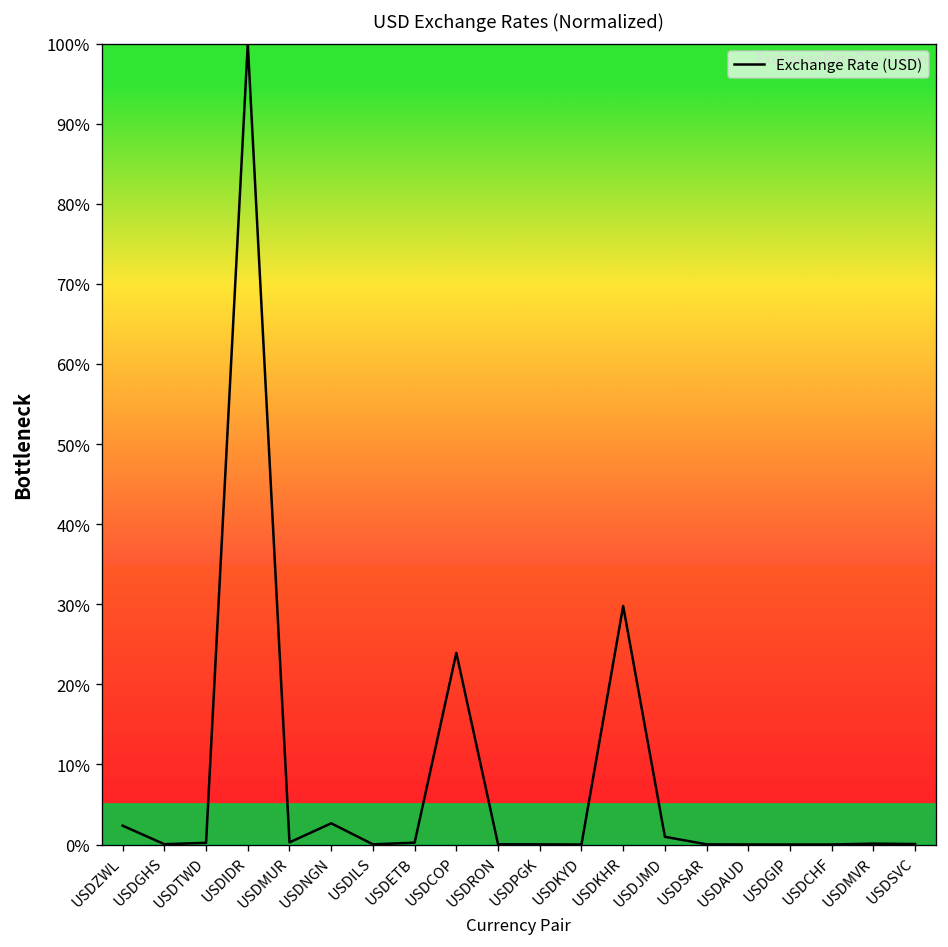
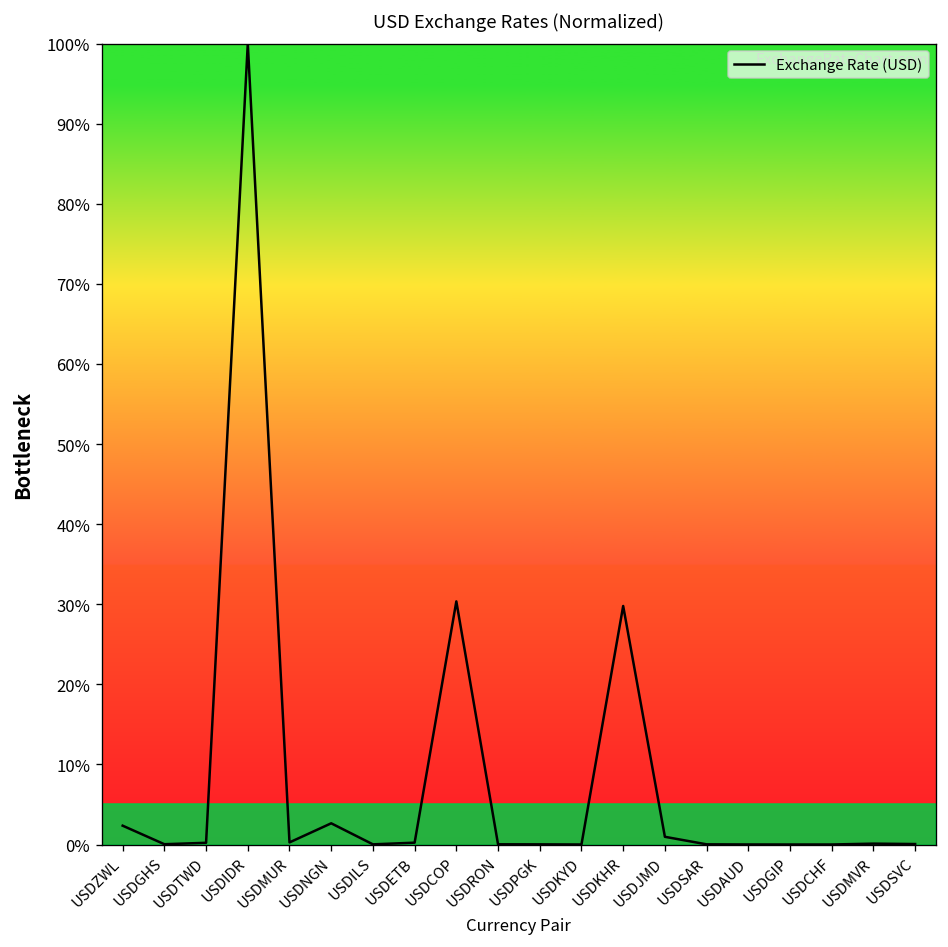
USDCOP: 24% -> 30%
